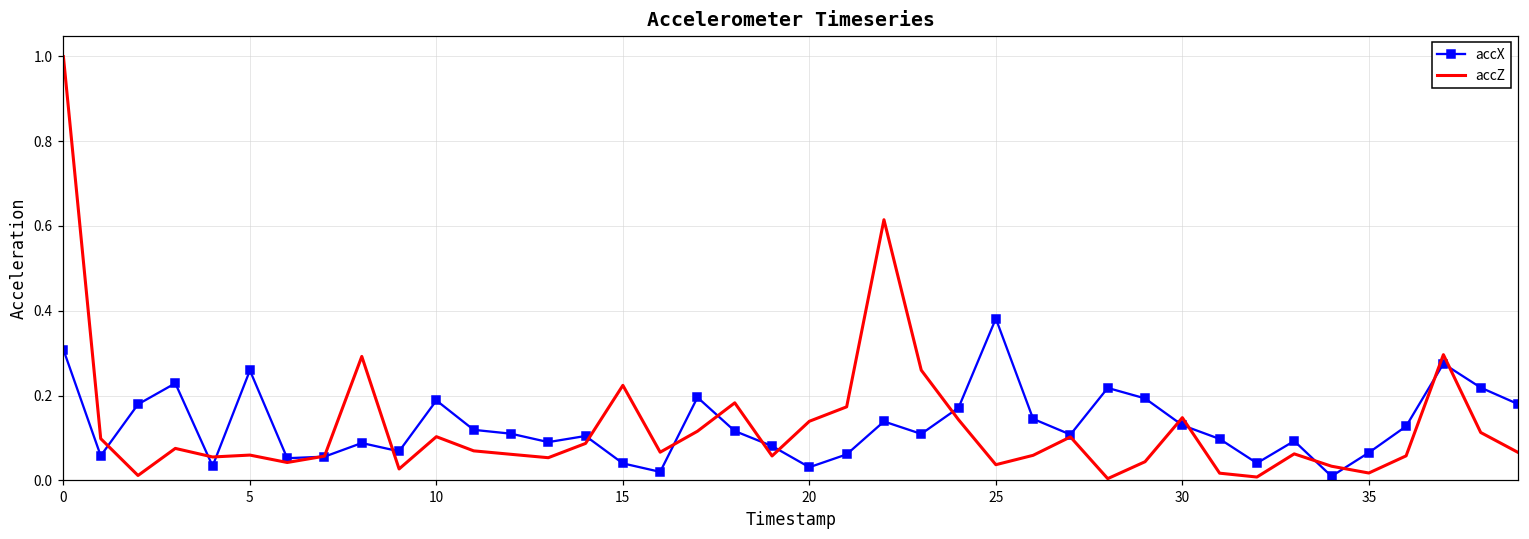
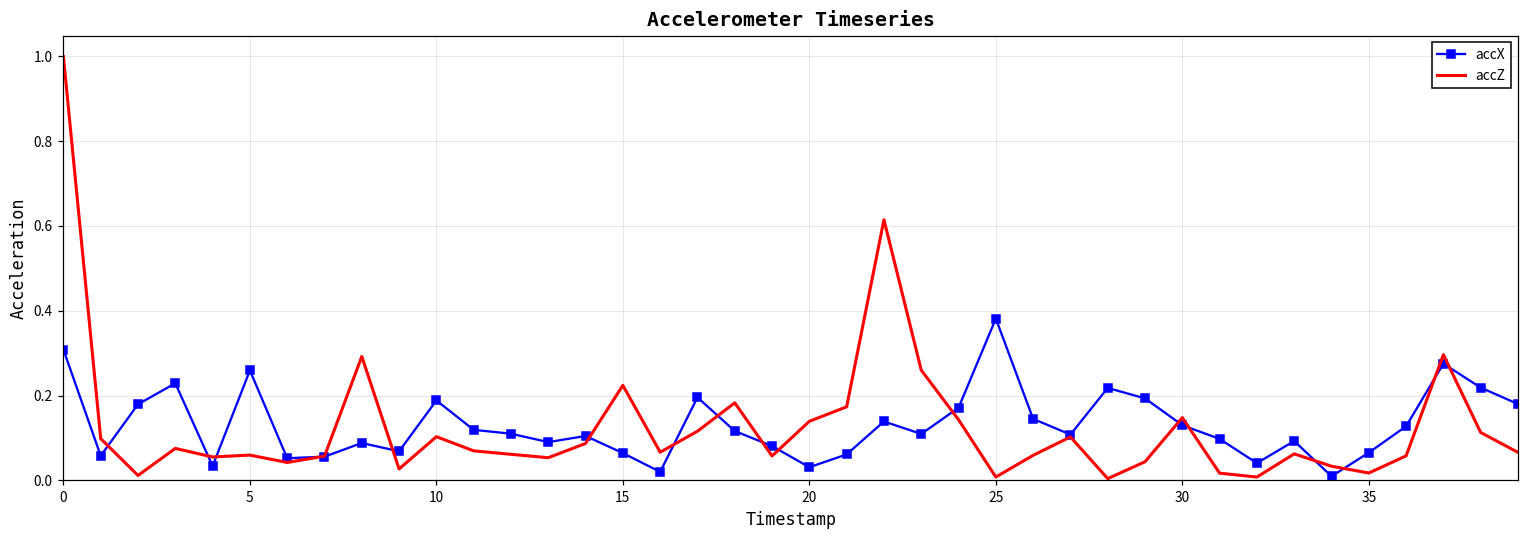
accX, 15: 0.04 -> 0.06
accZ, 25: 0.04 -> 0.01
